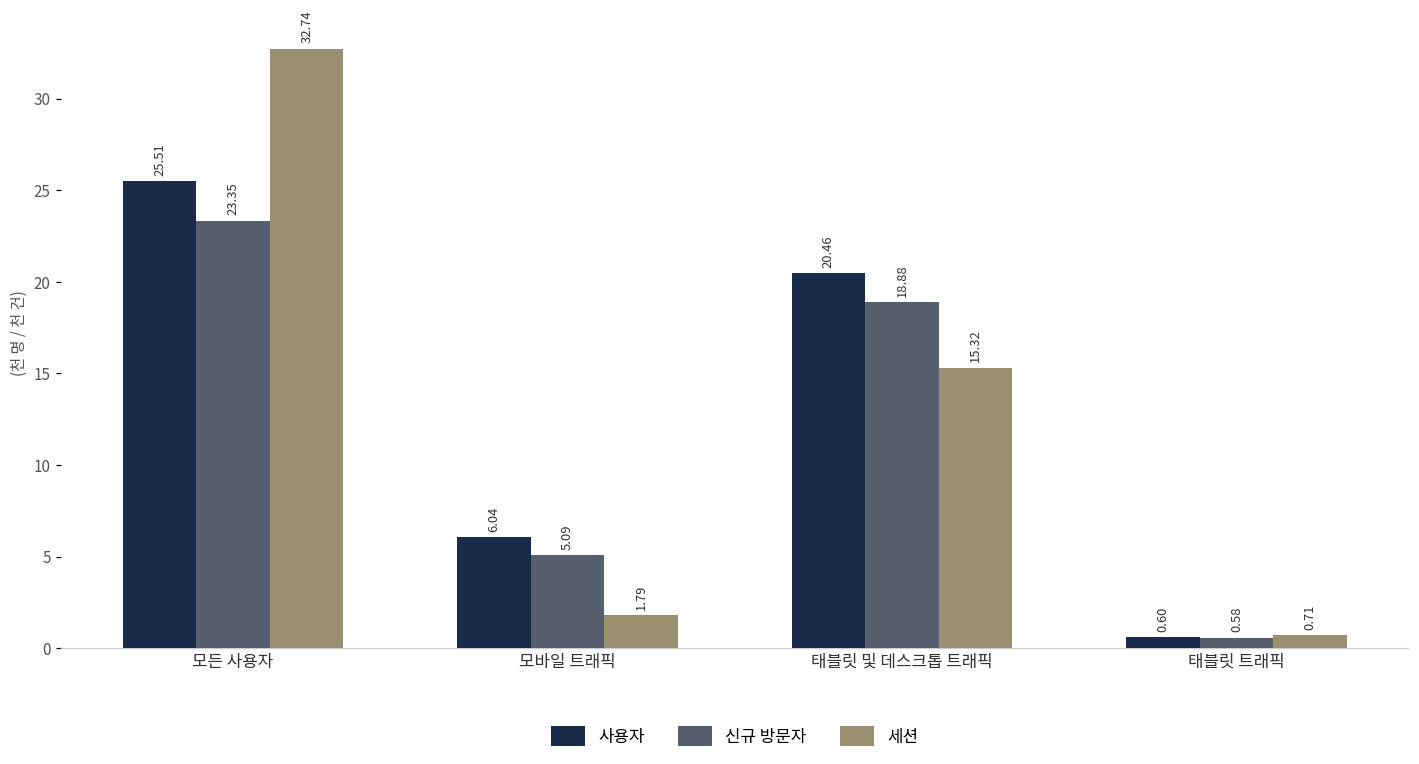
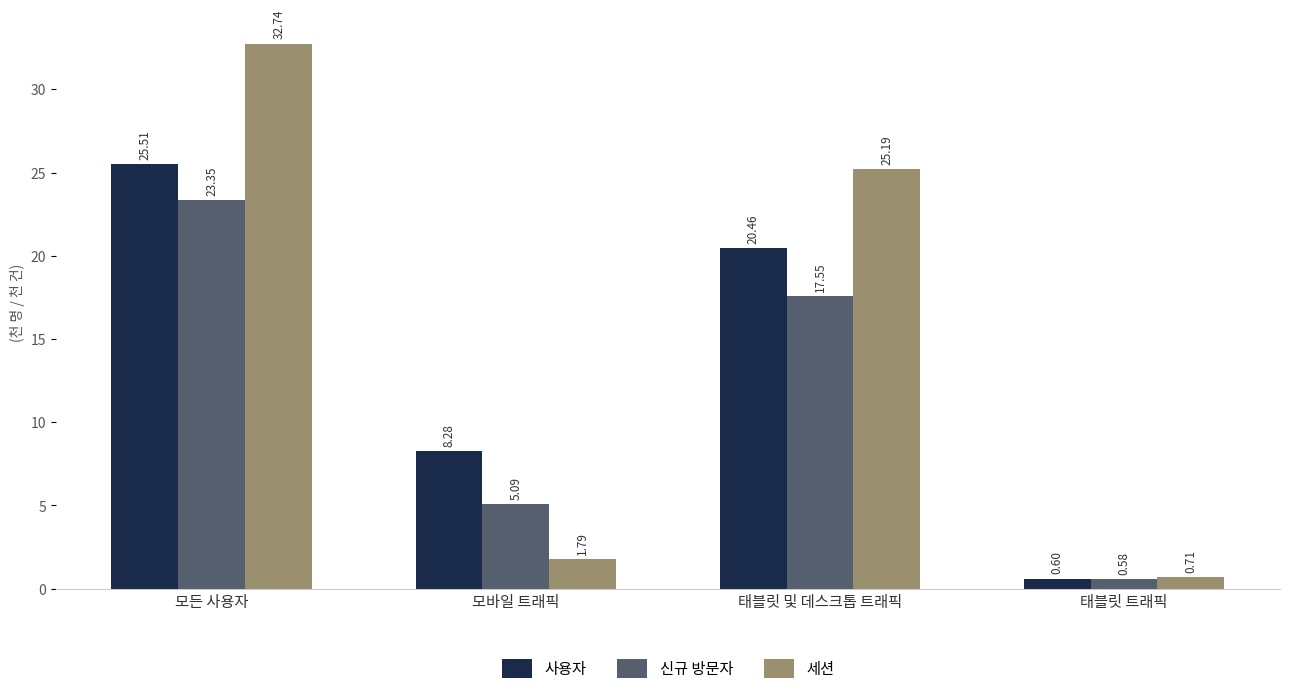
사용자, 모바일 트래픽: 6.04 -> 8.28
신규 방문자, 태블릿 및 데스크톱 트래픽: 18.88 -> 17.55
세션, 태블릿 및 데스크톱 트래픽: 15.32 -> 25.19
